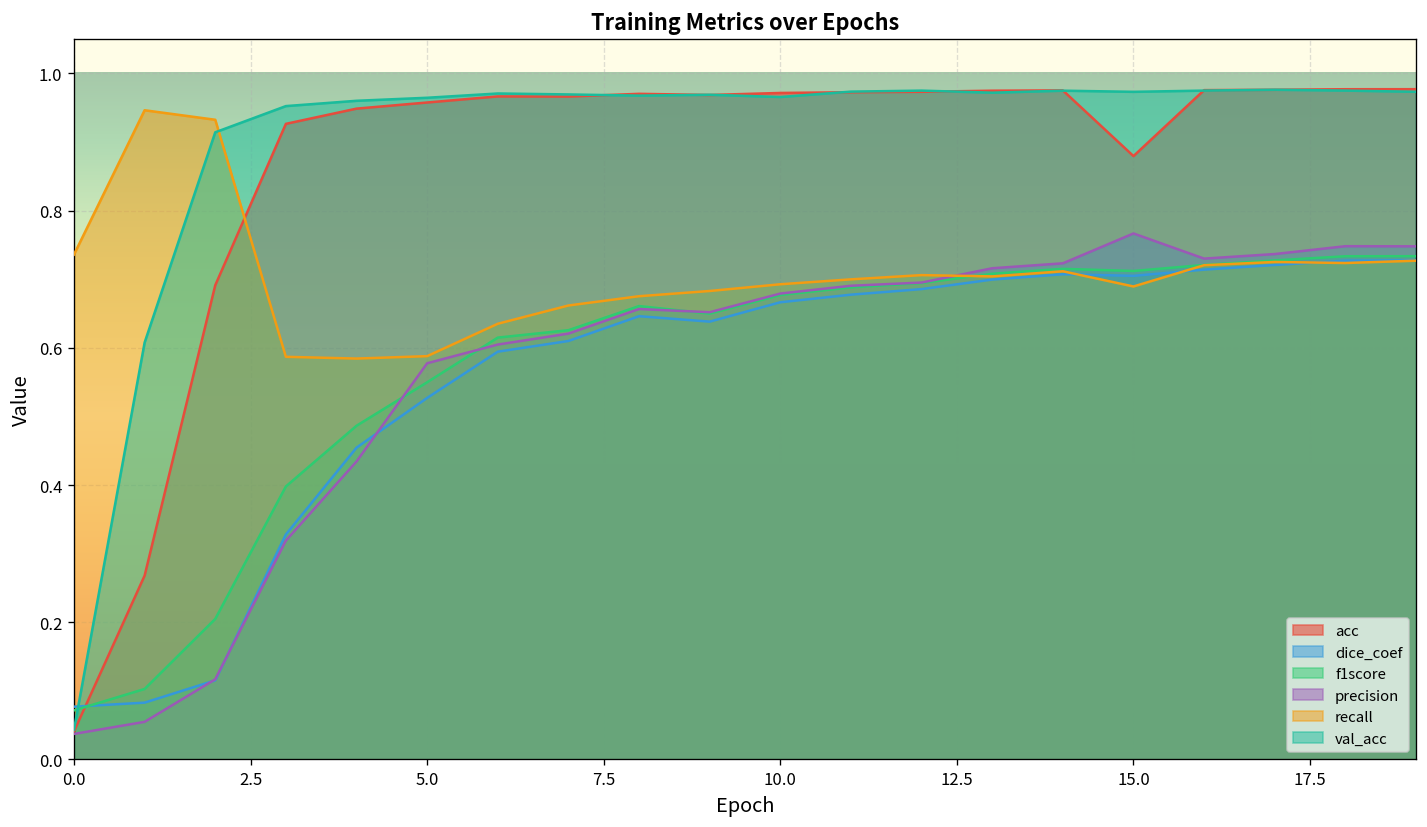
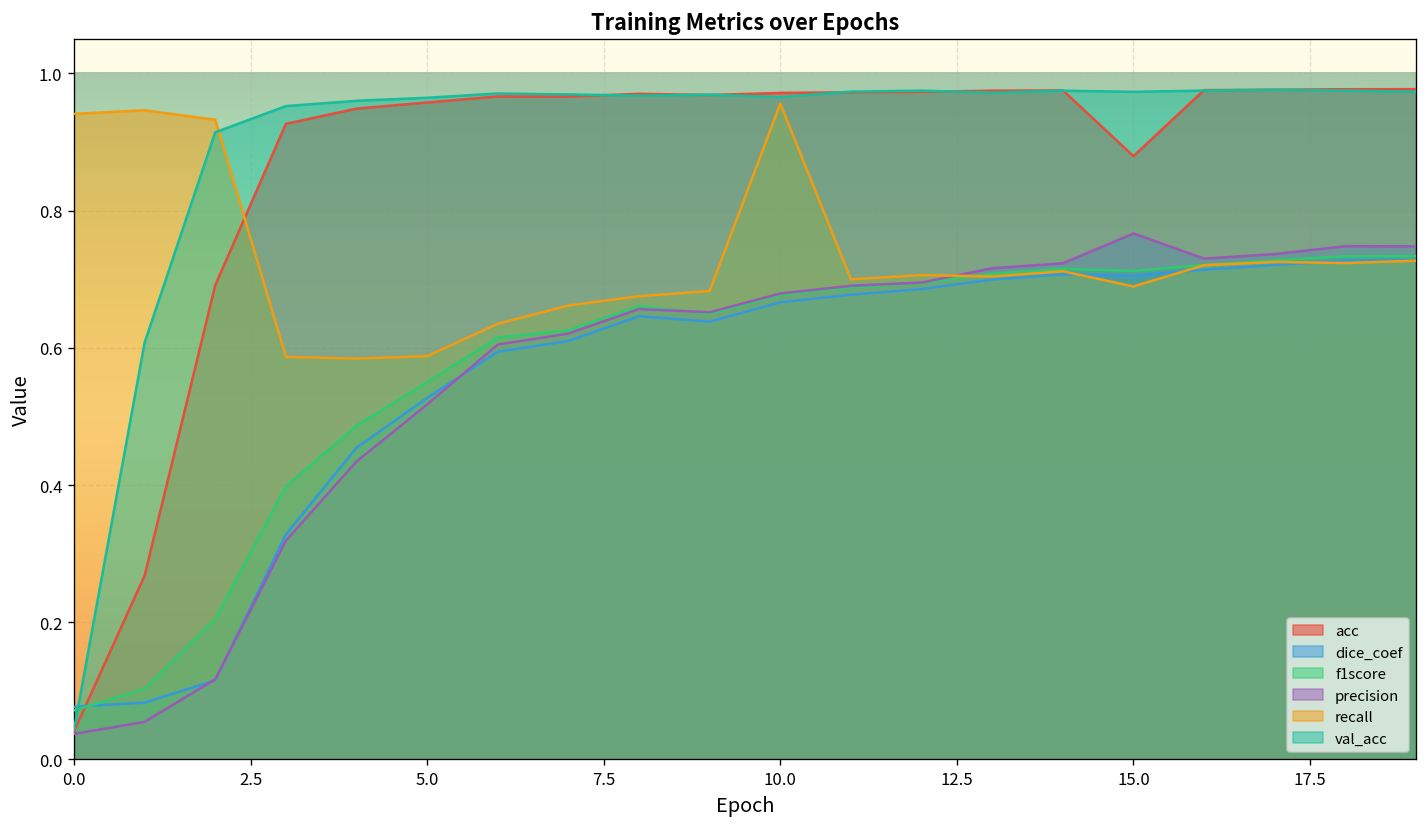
recall, 0.0: 0.74 -> 0.94
precision, 5.0: 0.58 -> 0.52
recall, 10.0: 0.69 -> 0.96
